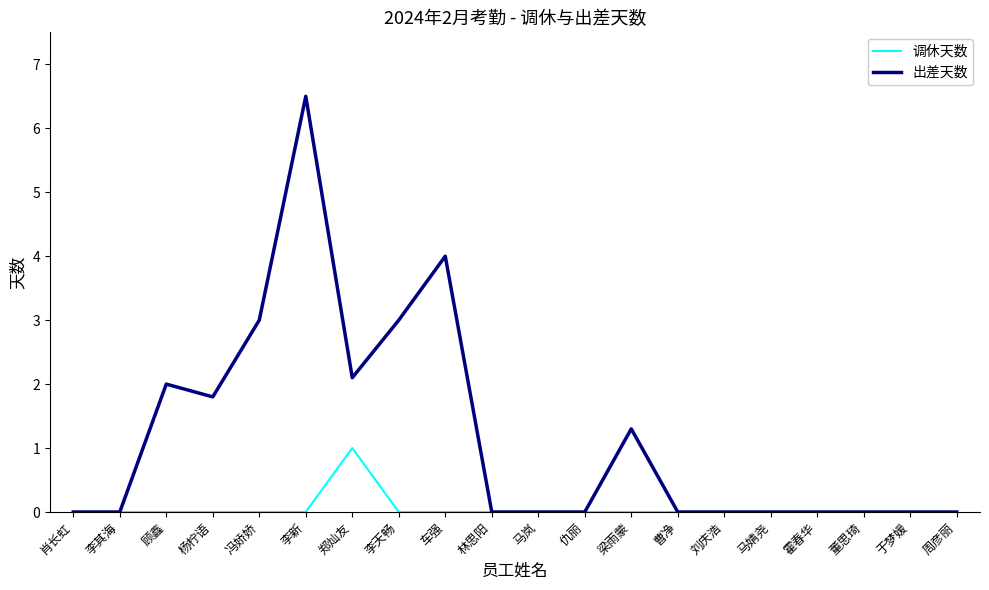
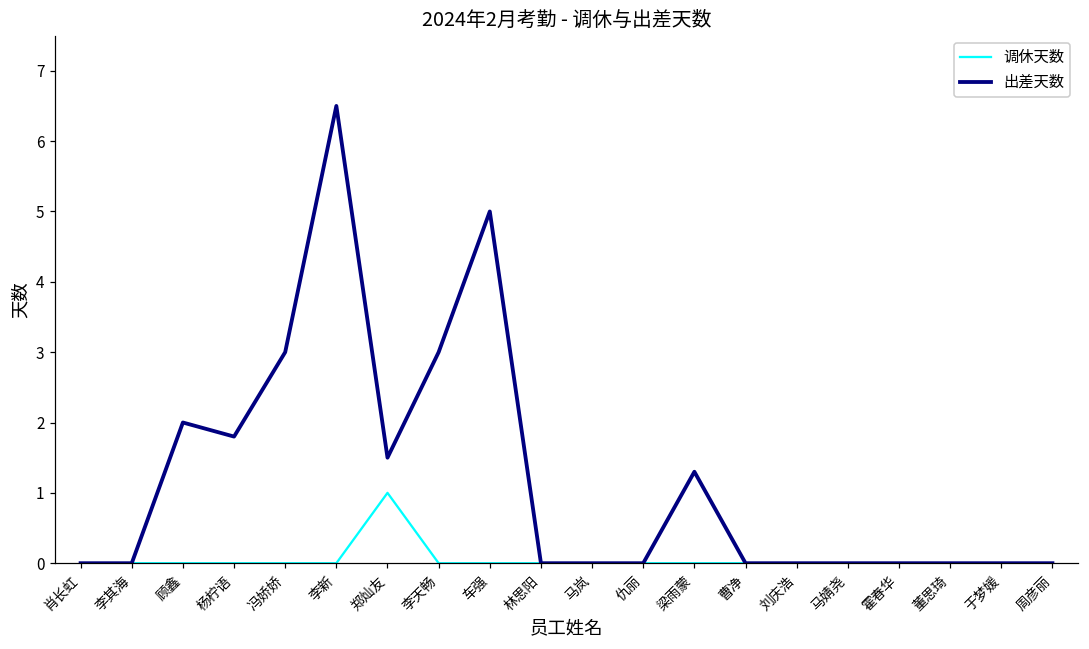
出差天数, 郑灿友: 2.1 -> 1.5
出差天数, 车强: 4 -> 5
